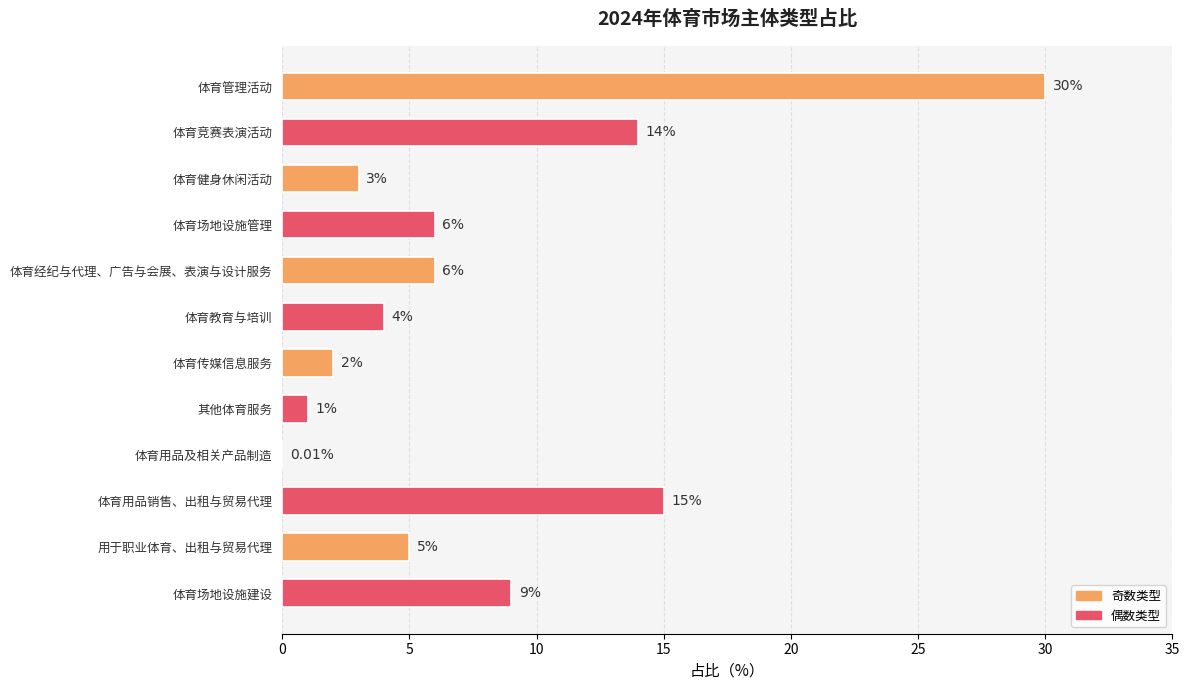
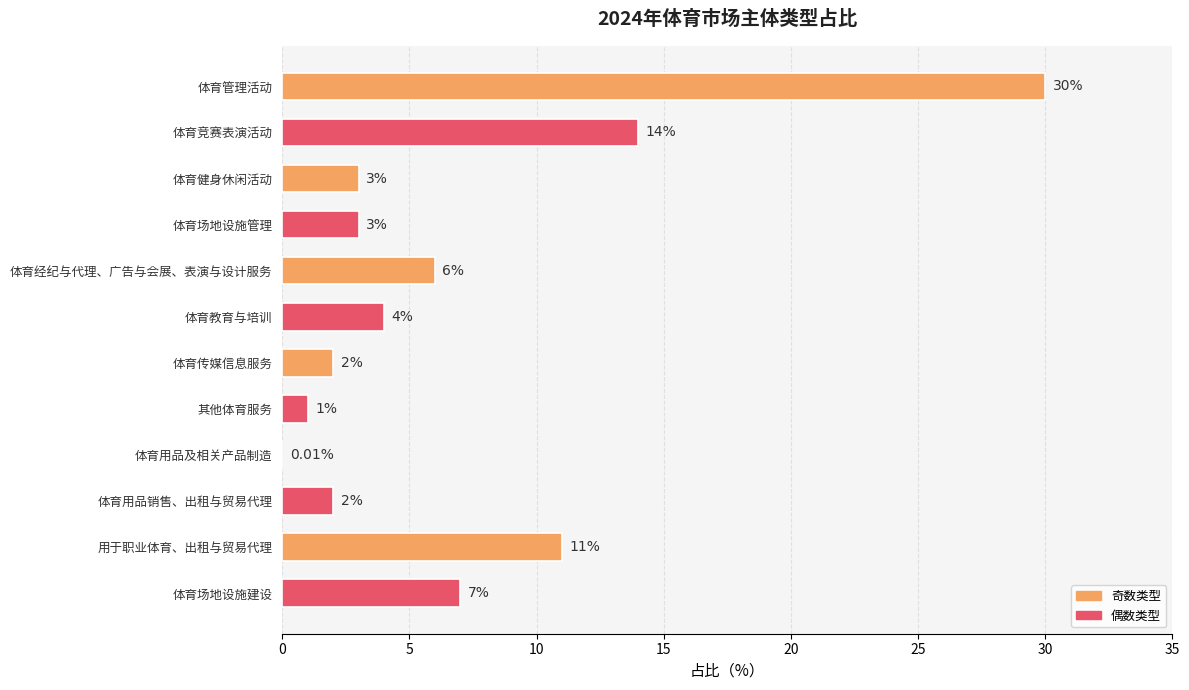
体育场地设施管理: 6% -> 3%
体育用品销售、出租与贸易代理: 15% -> 2%
用于职业体育、出租与贸易代理: 5% -> 11%
体育场地设施建设: 9% -> 7%
